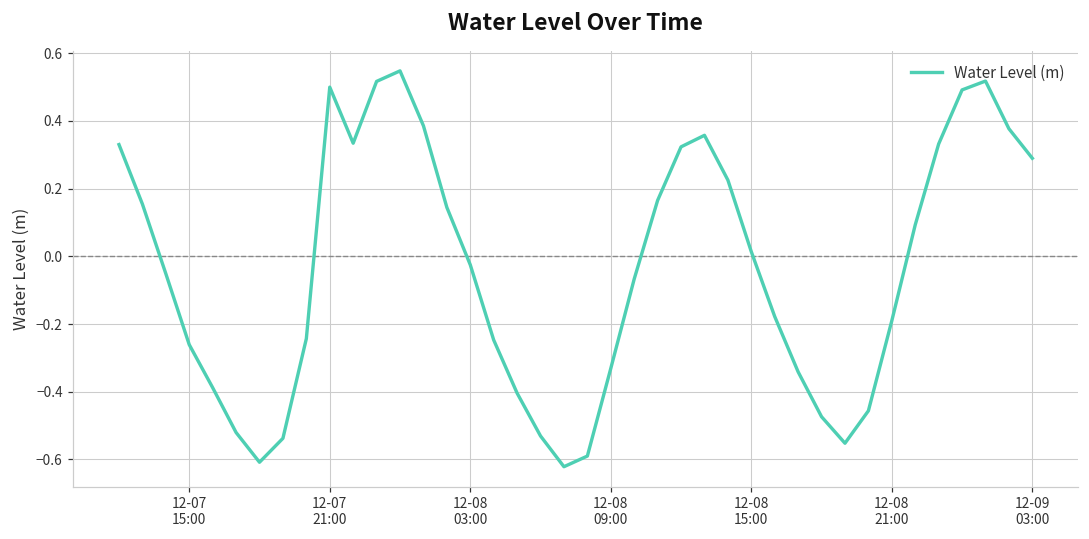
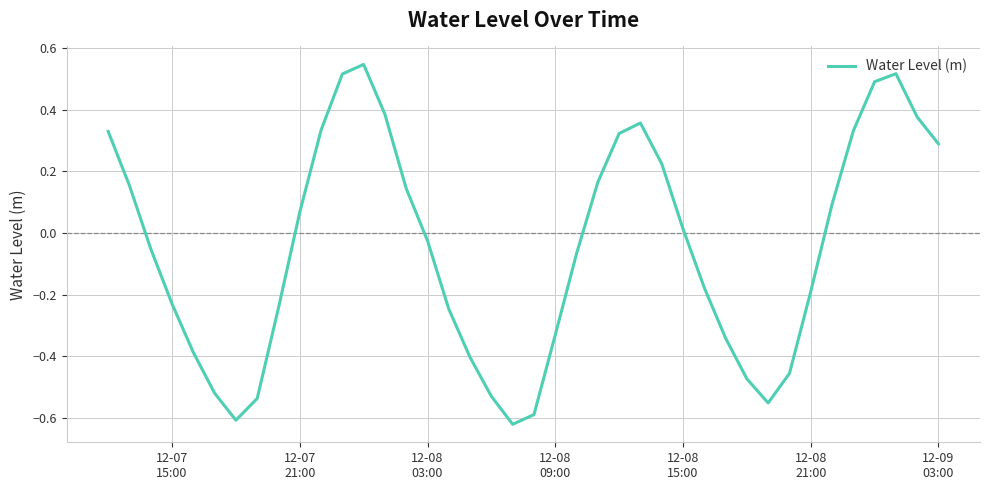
12-07 15:00: -0.26 -> -0.23
12-07 21:00: 0.50 -> 0.07
